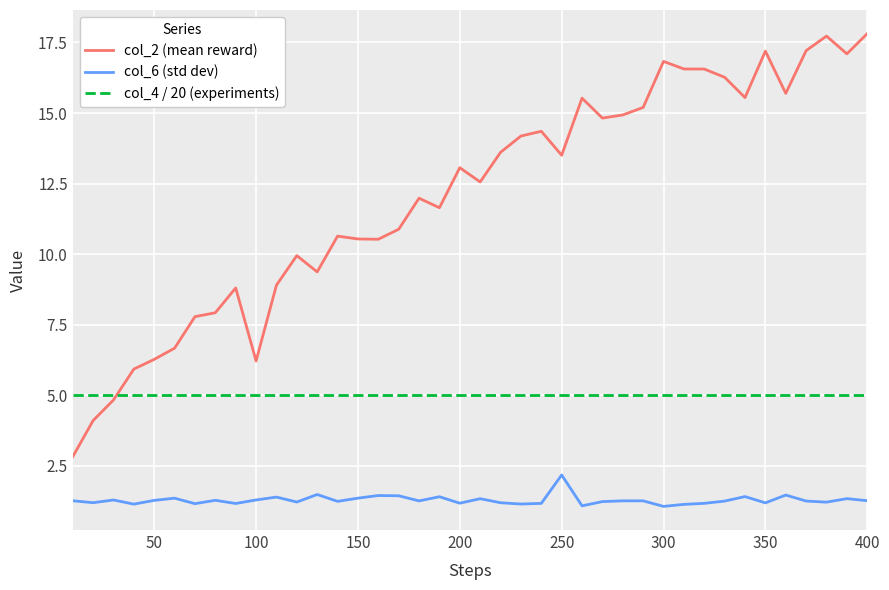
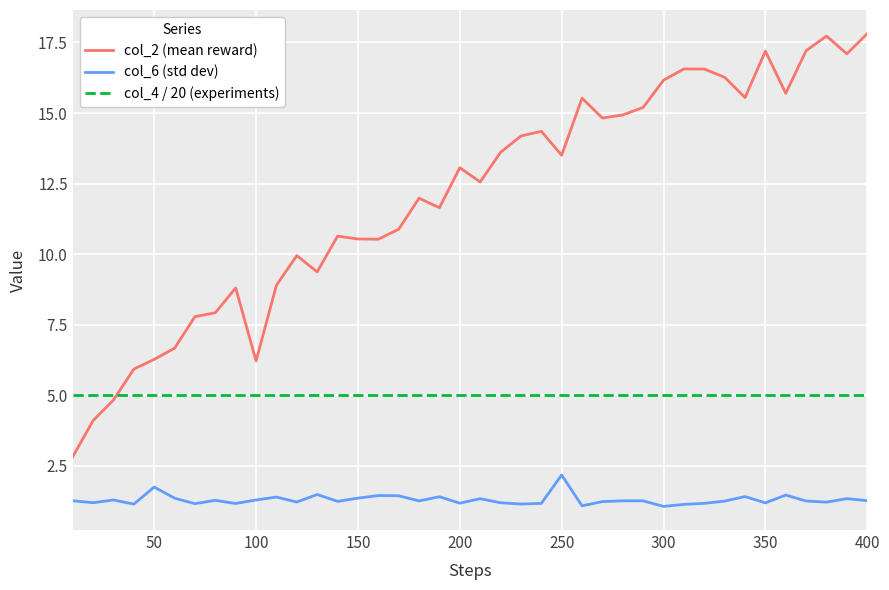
col_6 (std dev), 50: 1.3 -> 1.7
col_2 (mean reward), 300: 16.8 -> 16.2
